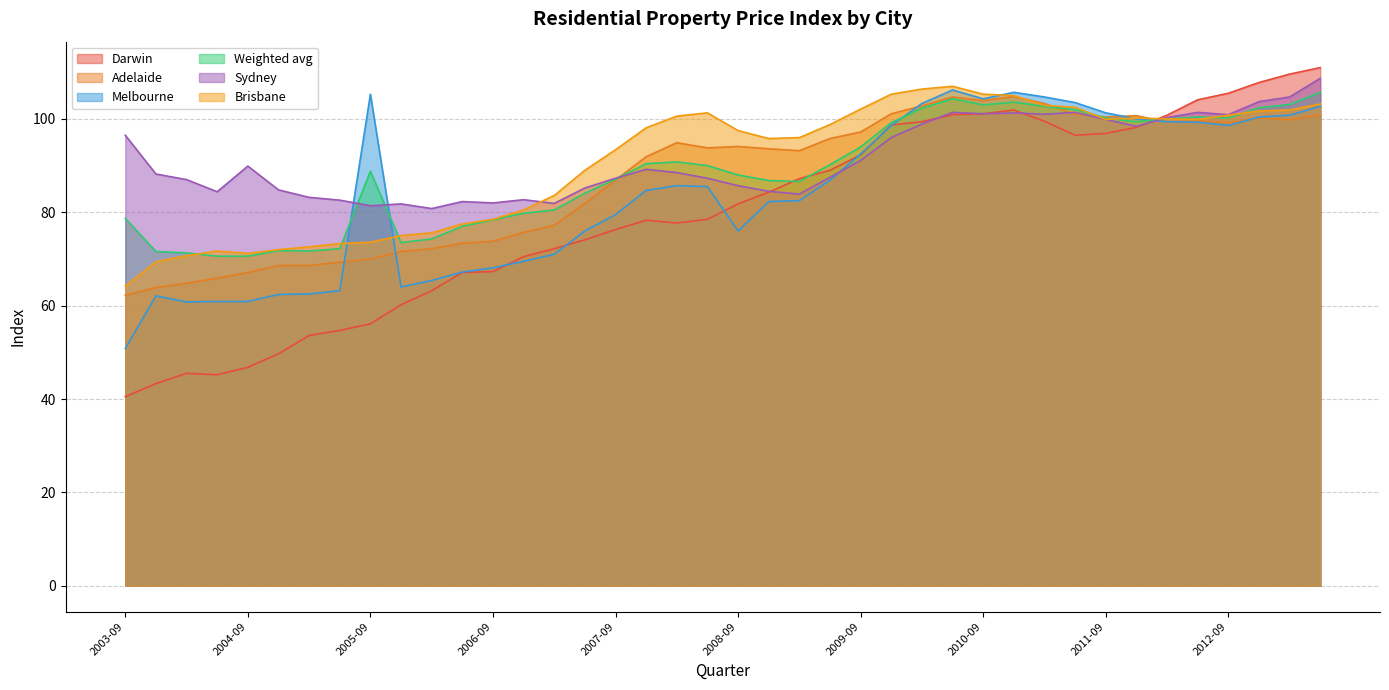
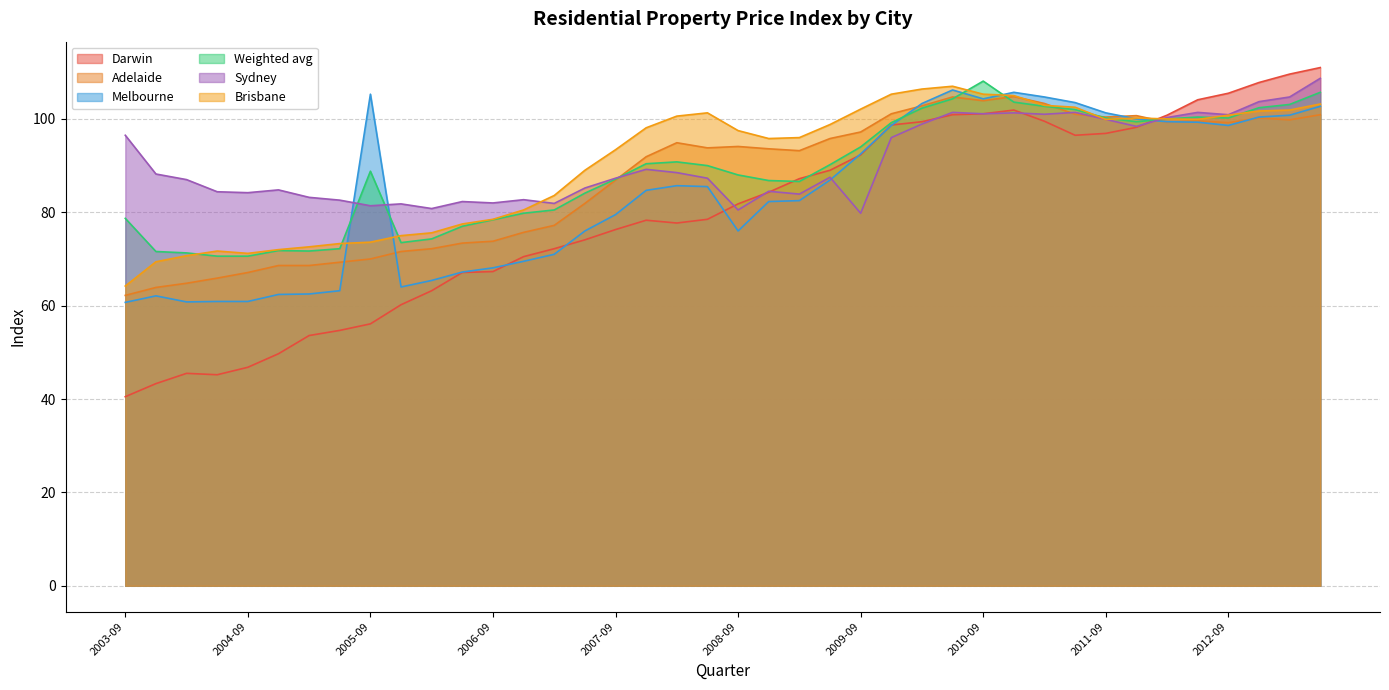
Melbourne, 2003-09: 51 -> 61
Sydney, 2004-09: 90 -> 84
Sydney, 2008-09: 86 -> 81
Sydney, 2009-09: 91 -> 80
Weighted avg, 2010-09: 103 -> 108
